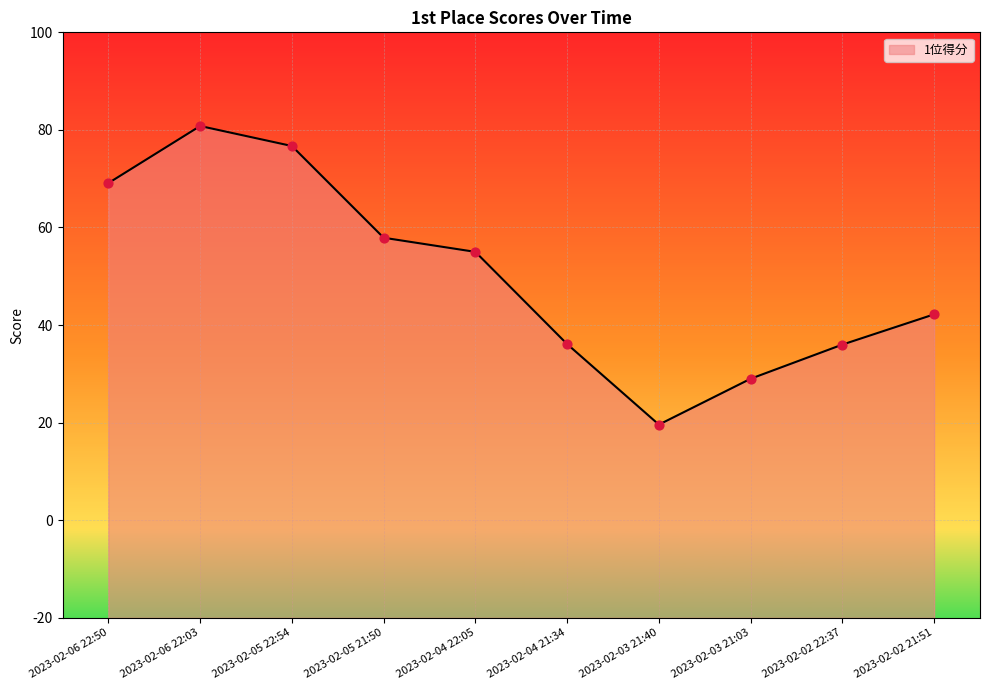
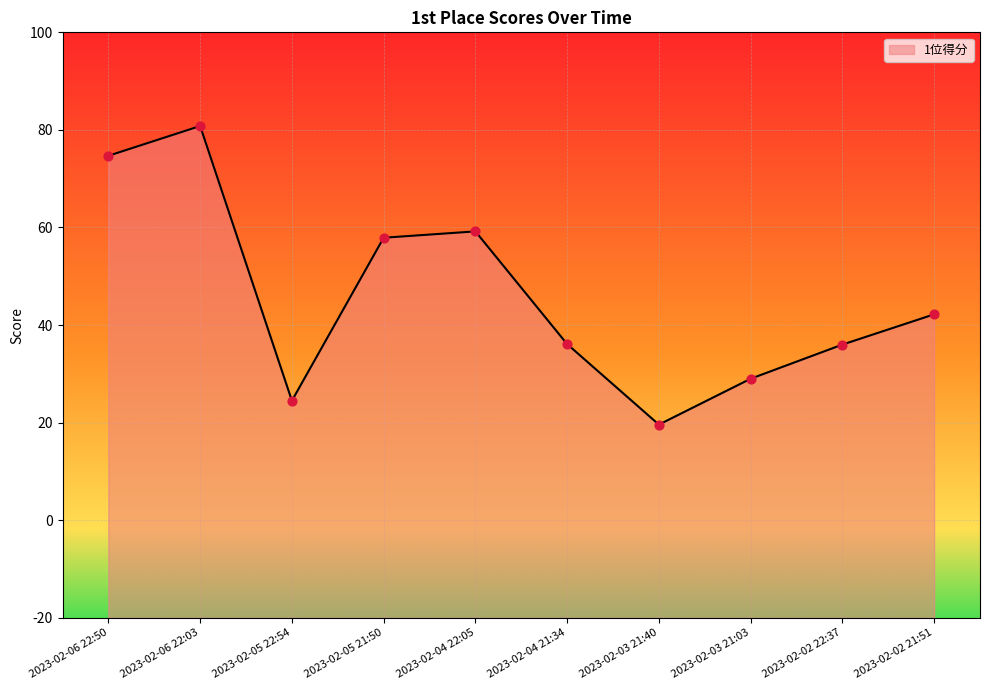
2023-02-06 22:50: 69 -> 75
2023-02-05 22:54: 77 -> 25
2023-02-04 22:05: 55 -> 59
